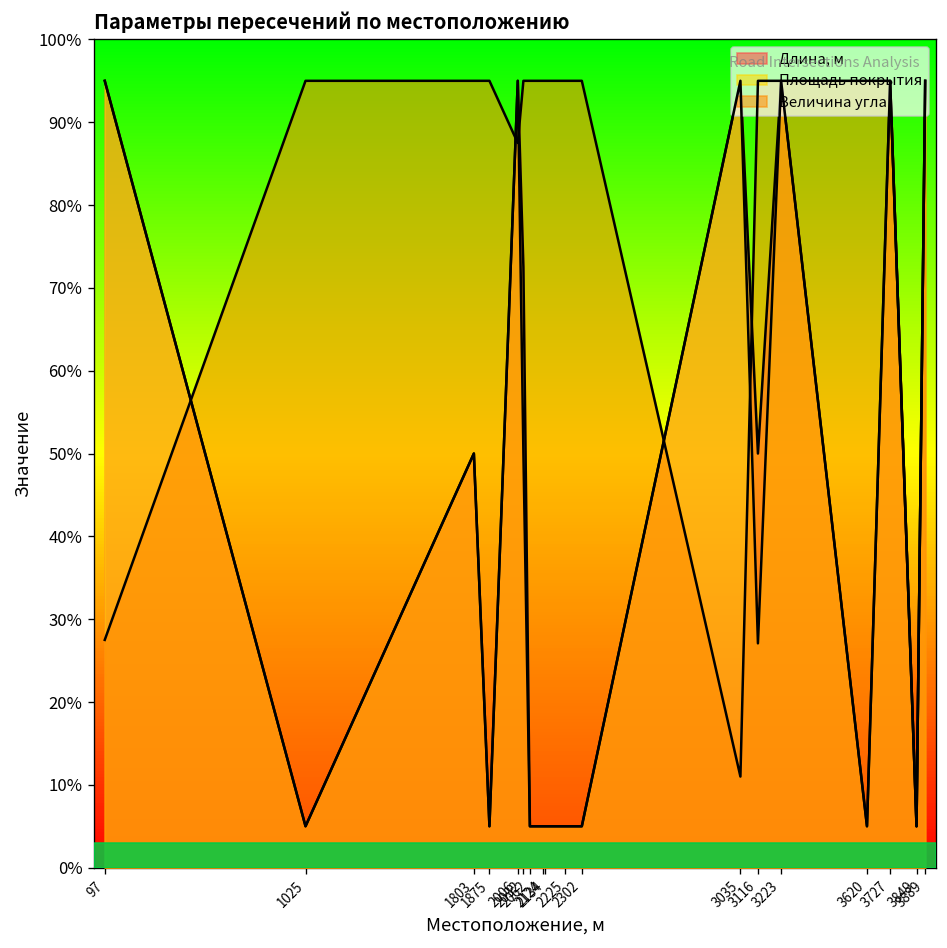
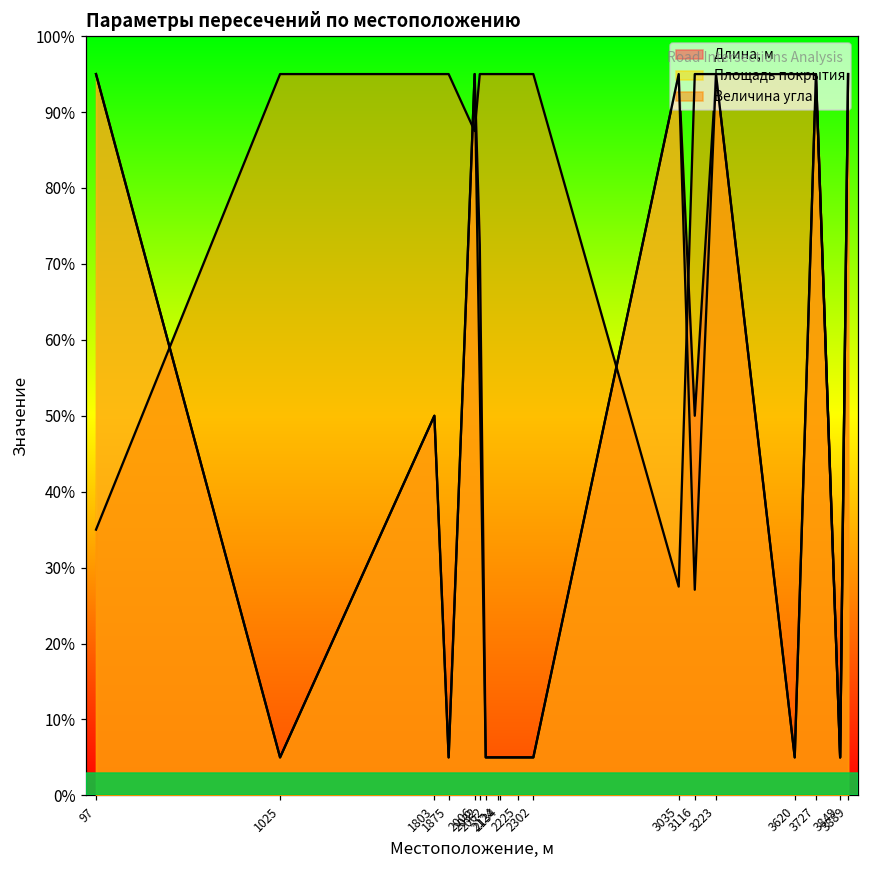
Величина угла, 97: 28% -> 35%
Площадь покрытия, 2032: 50% -> 54%
Величина угла, 3035: 11% -> 28%
